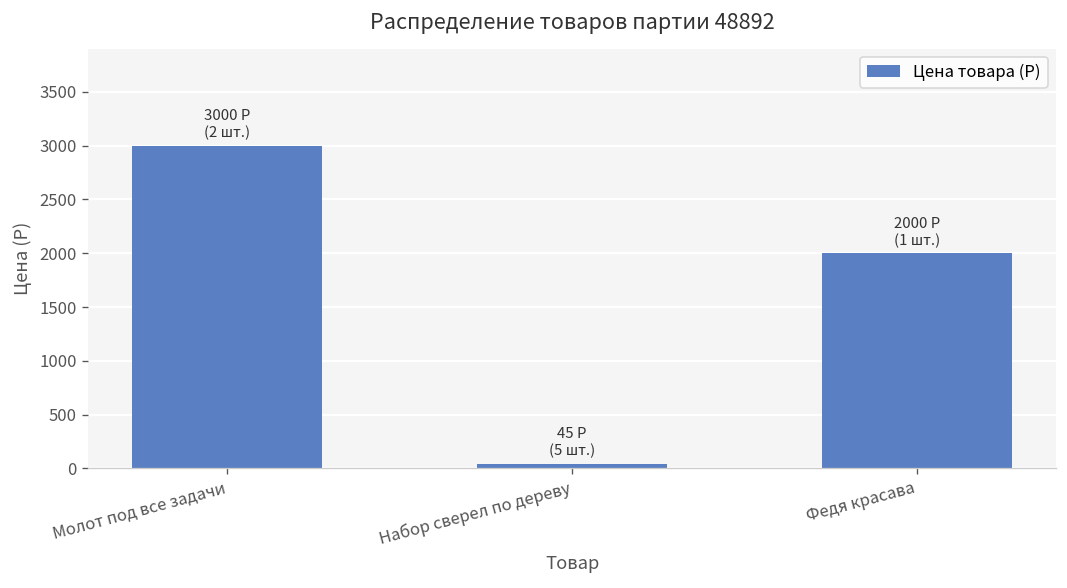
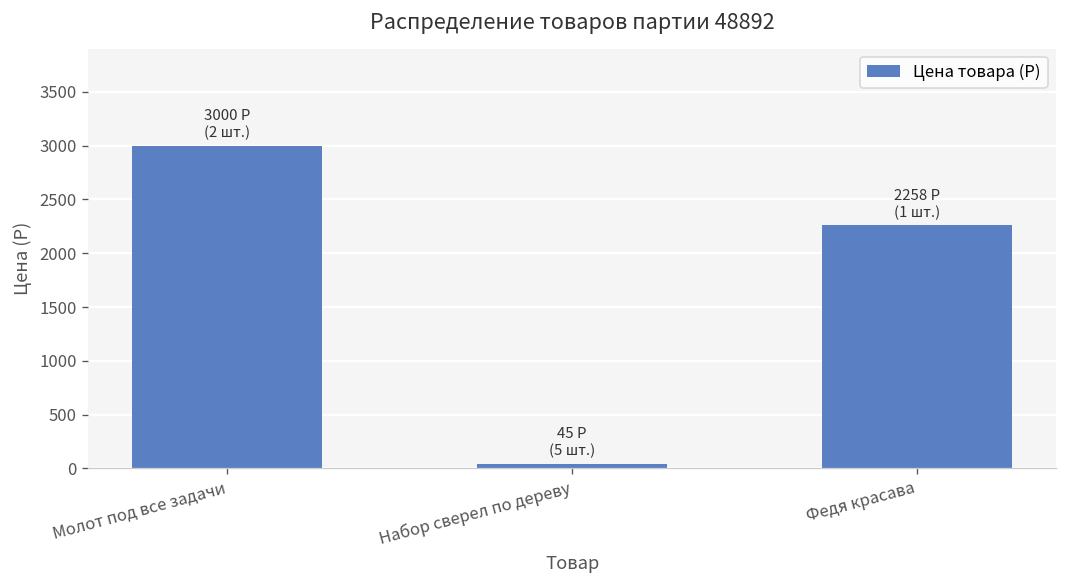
Федя красава: 2000 -> 2258
